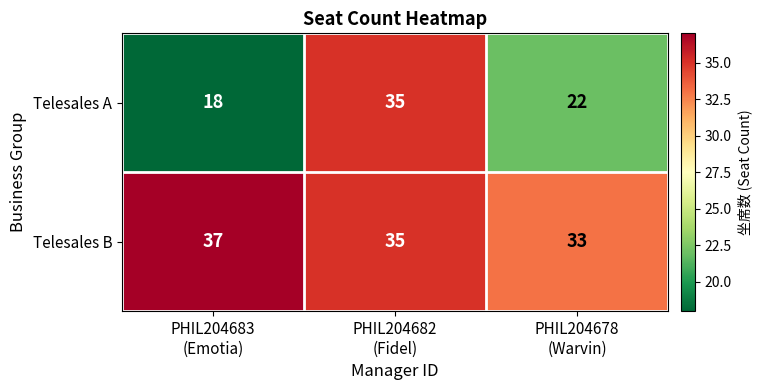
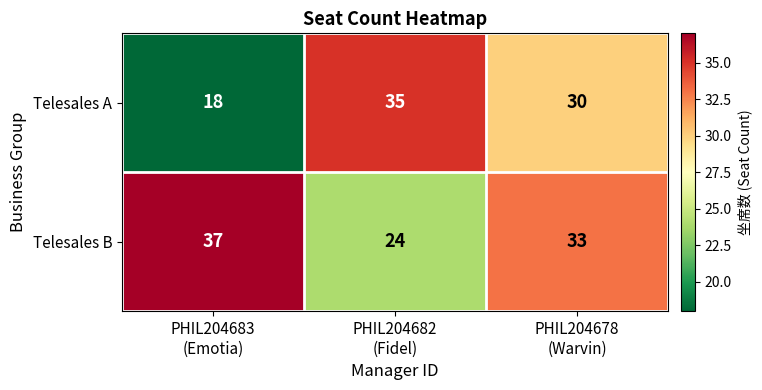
Telesales A, PHIL204678 (Warvin): 22 -> 30
Telesales B, PHIL204682 (Fidel): 35 -> 24
